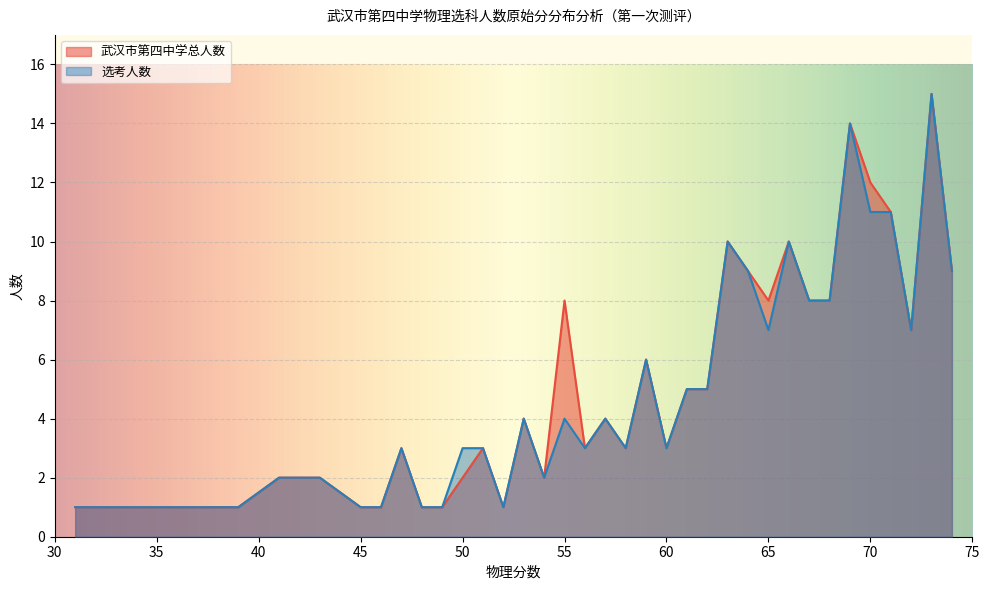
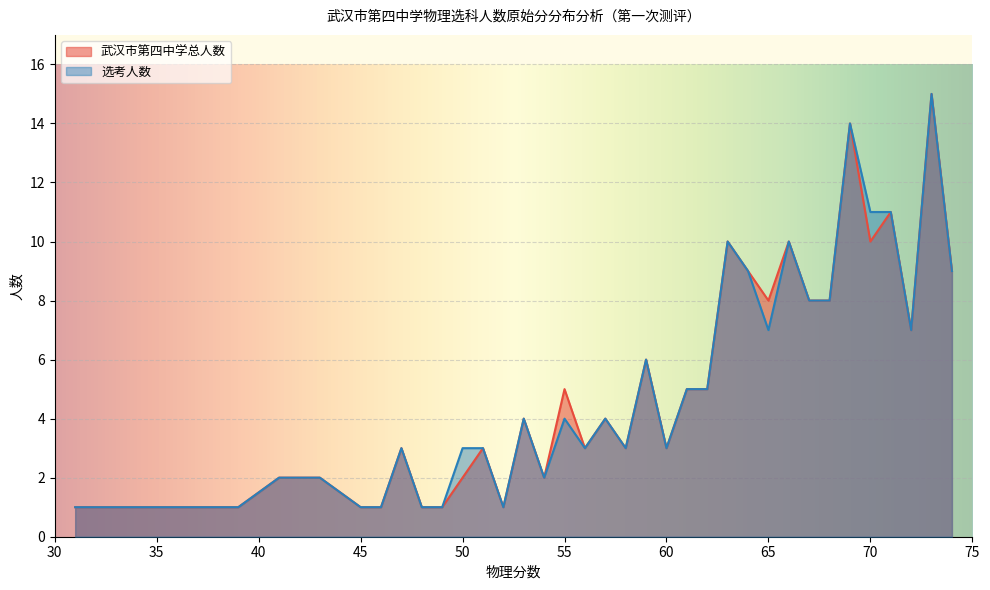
武汉市第四中学总人数, 55: 8 -> 5
武汉市第四中学总人数, 70: 12 -> 10
